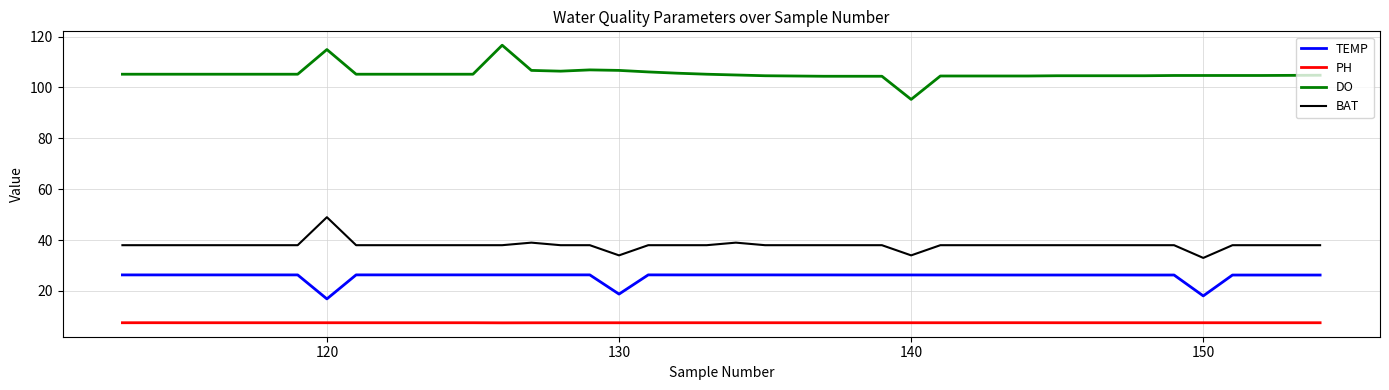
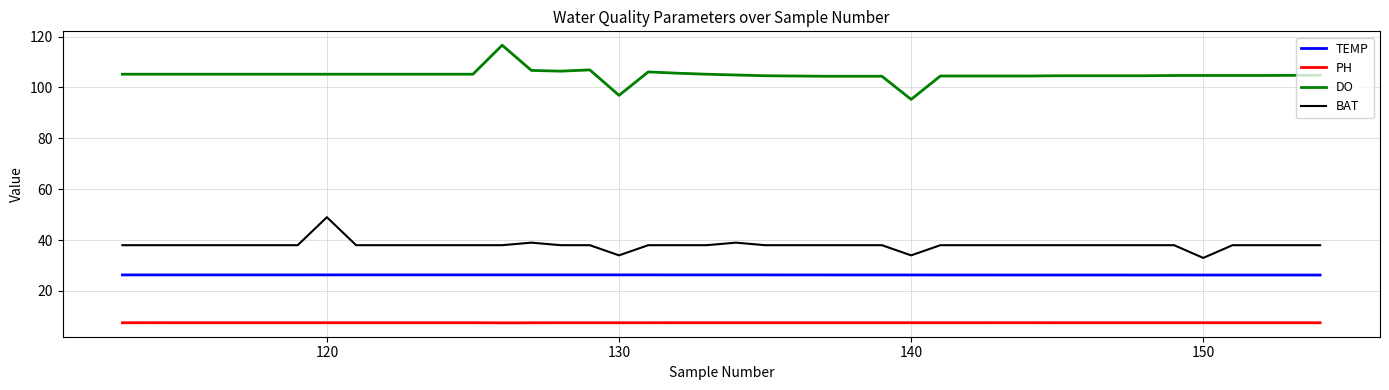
TEMP, 120: 17 -> 26
DO, 120: 115 -> 105
TEMP, 130: 19 -> 26
DO, 130: 107 -> 97
TEMP, 150: 18 -> 26
